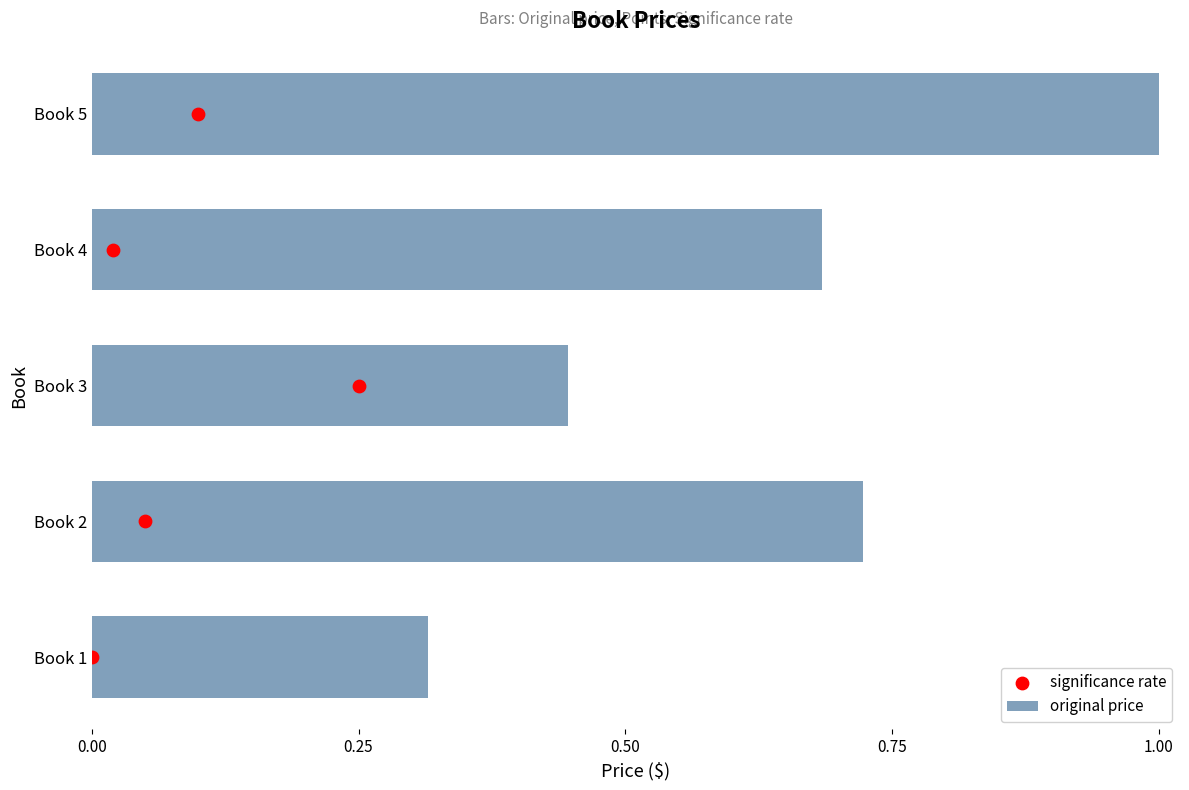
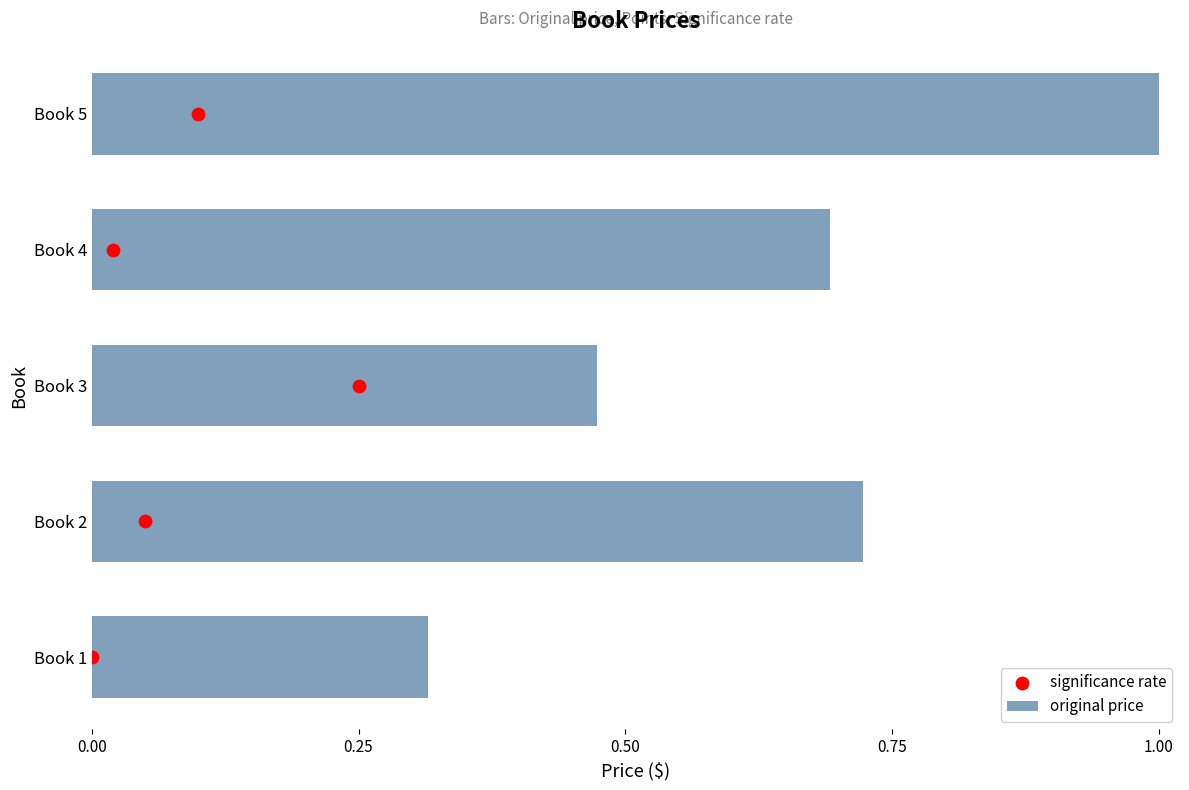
original price, Book 4: 0.684 -> 0.692
original price, Book 3: 0.447 -> 0.473
